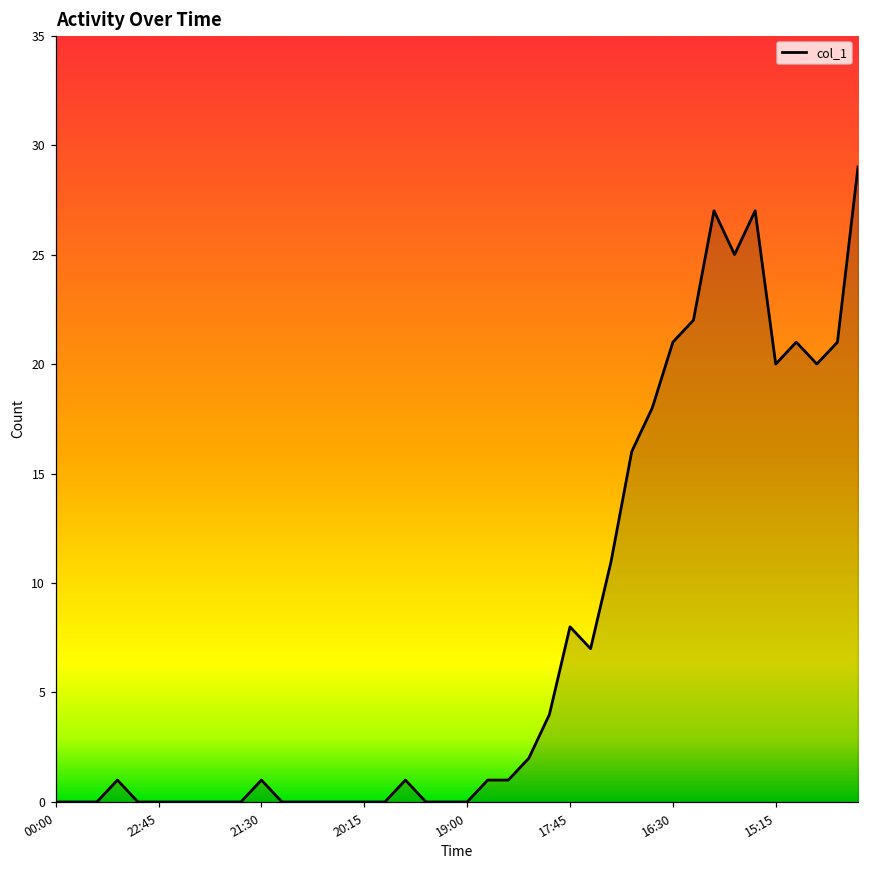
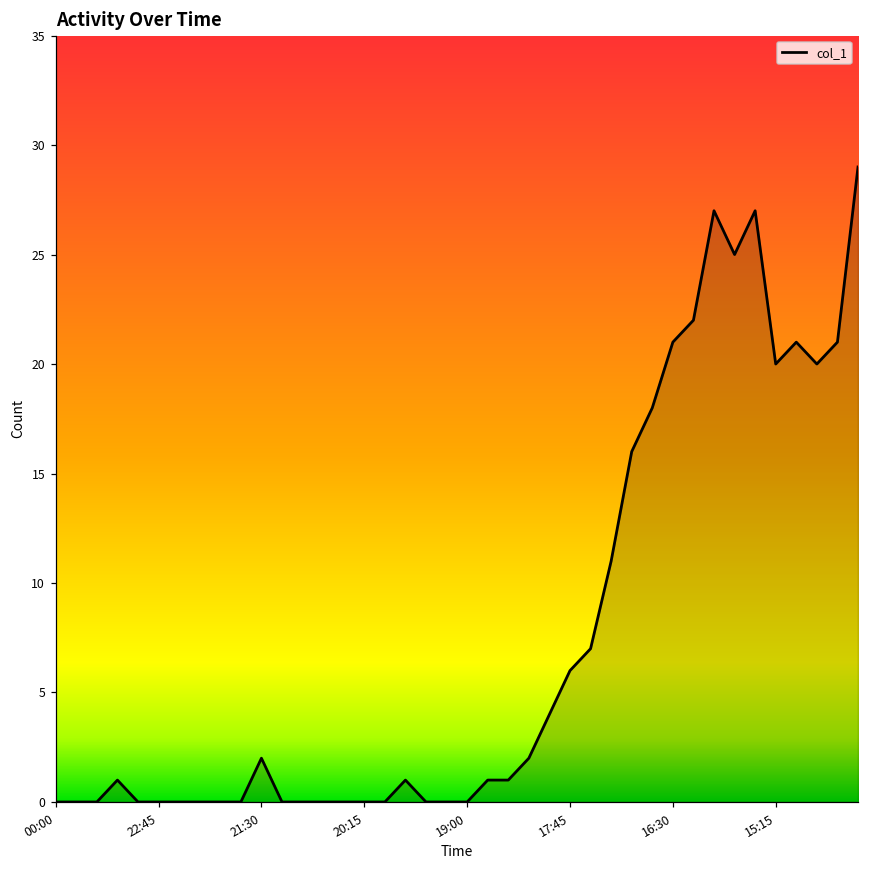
21:30: 1 -> 2
17:45: 8 -> 6
